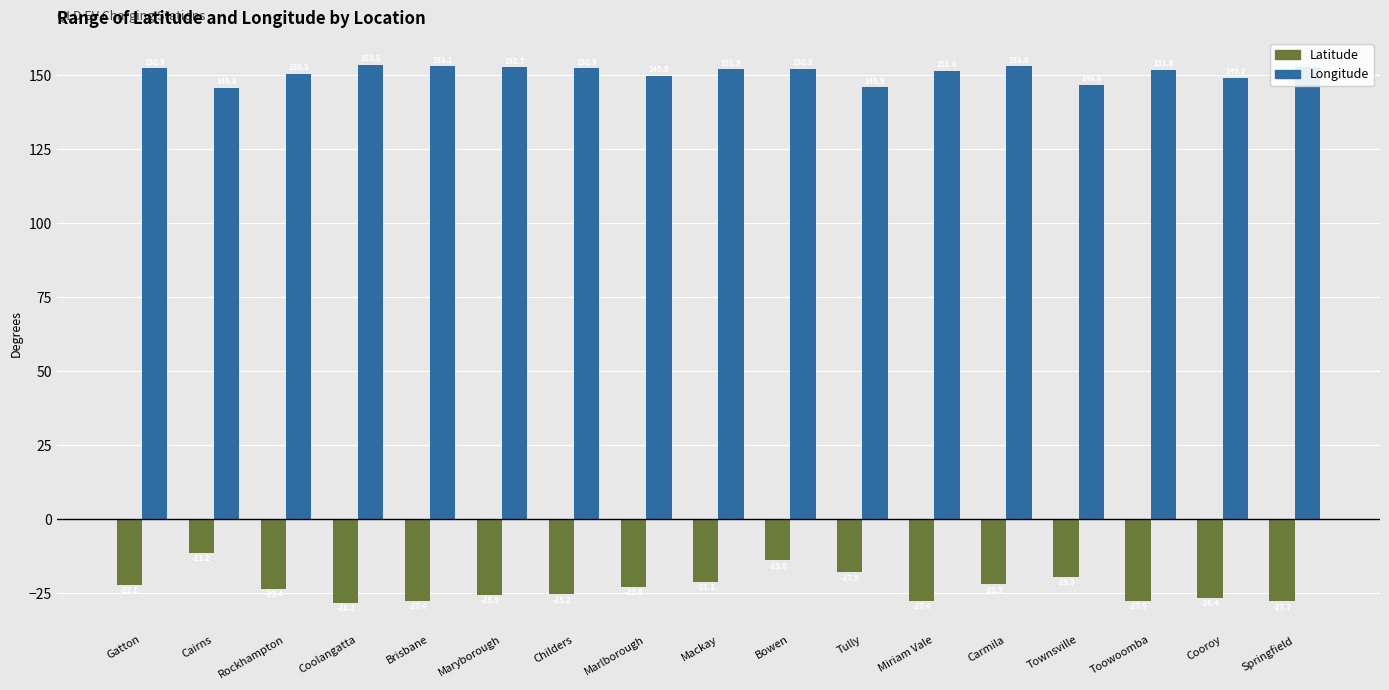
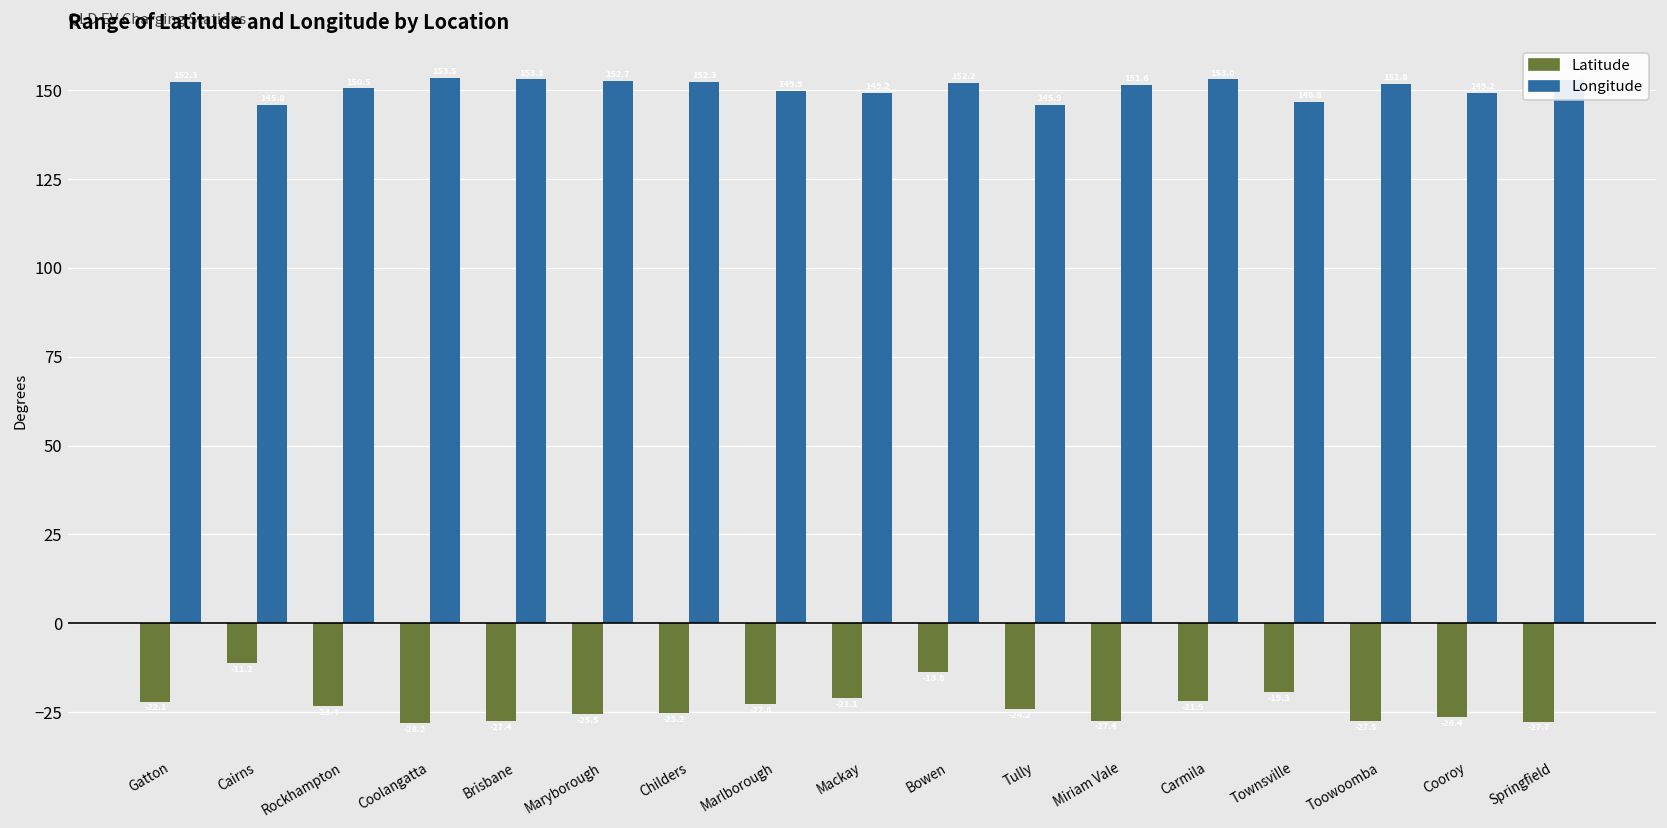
Longitude, Mackay: 152 -> 149
Latitude, Tully: -18 -> -24
